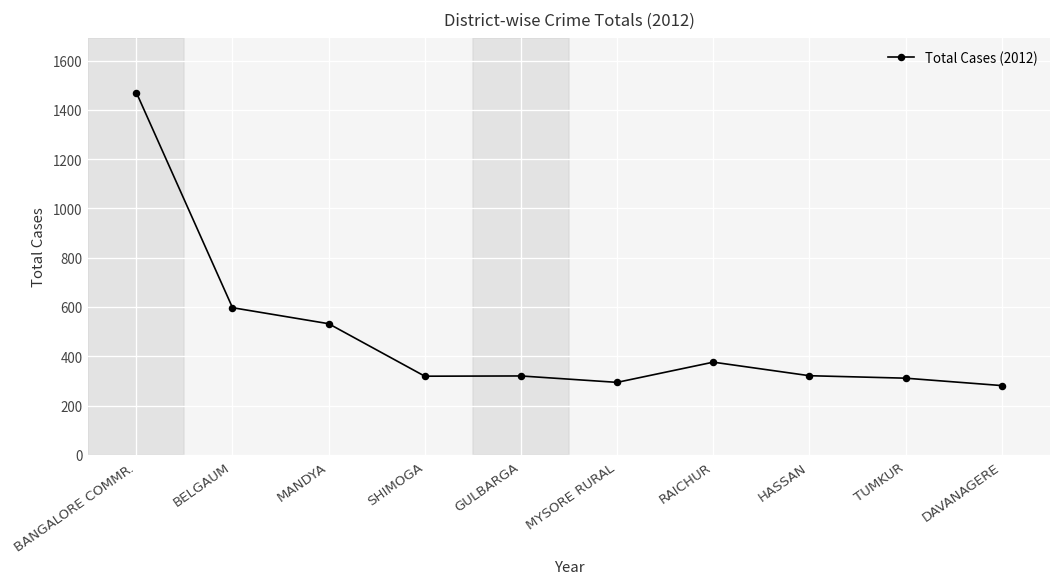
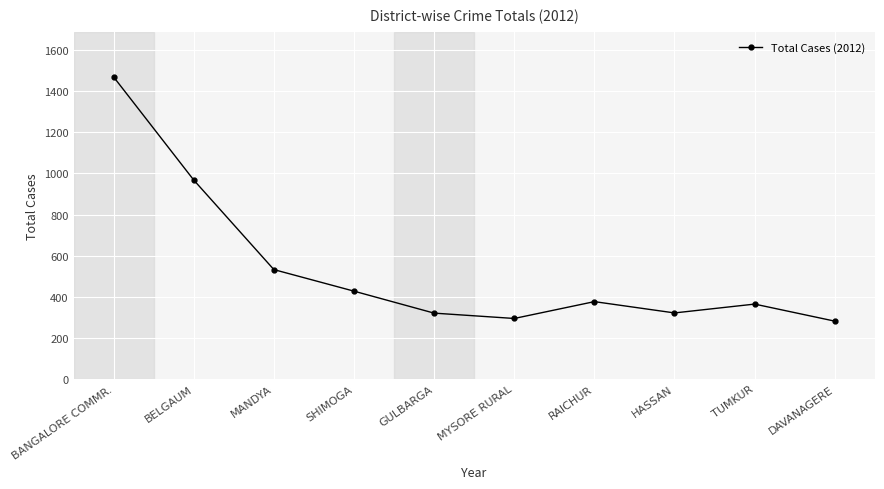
BELGAUM: 600 -> 970
SHIMOGA: 320 -> 430
TUMKUR: 310 -> 360
